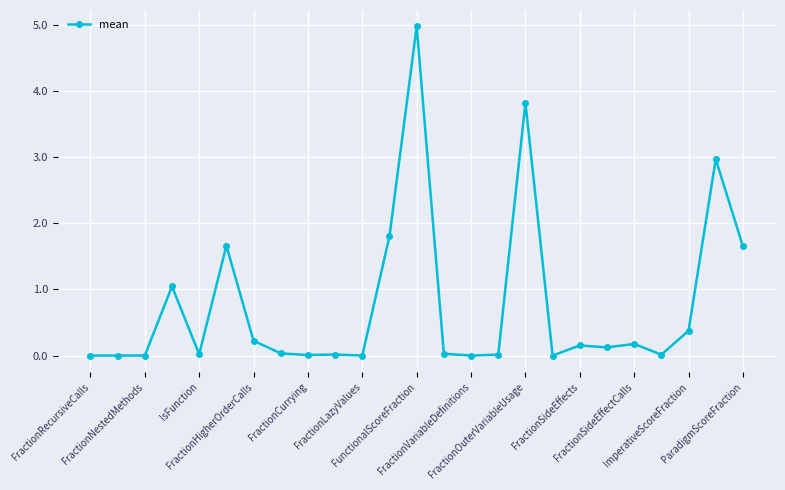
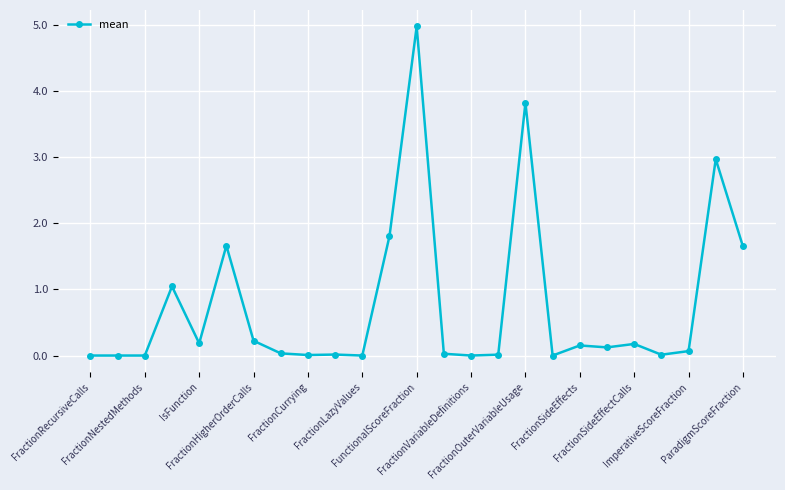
IsFunction: 0.0 -> 0.2
ImperativeScoreFraction: 0.4 -> 0.1
